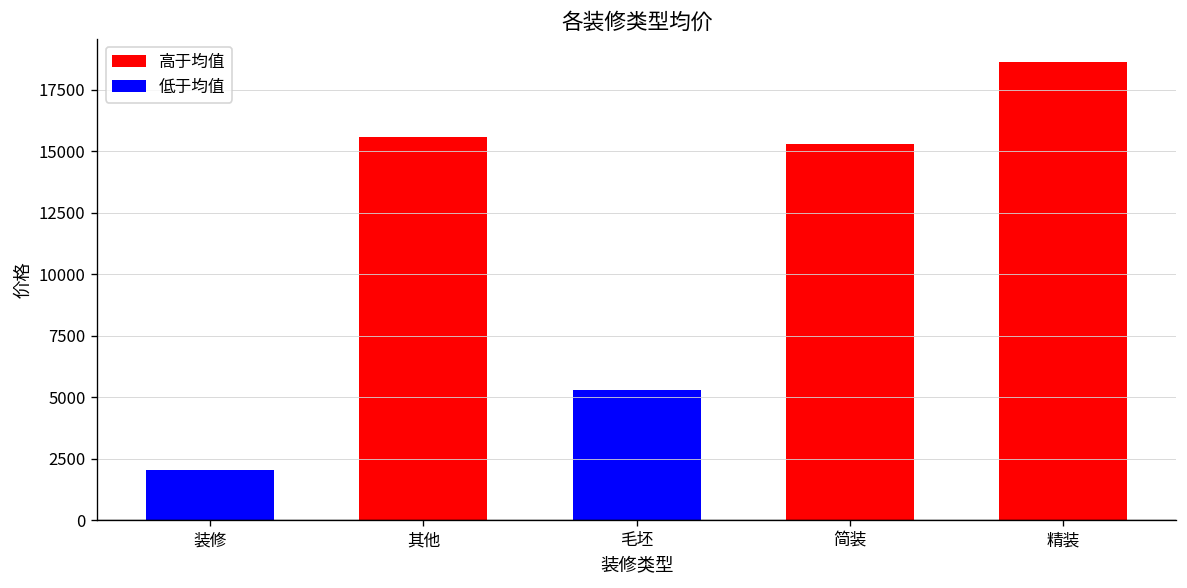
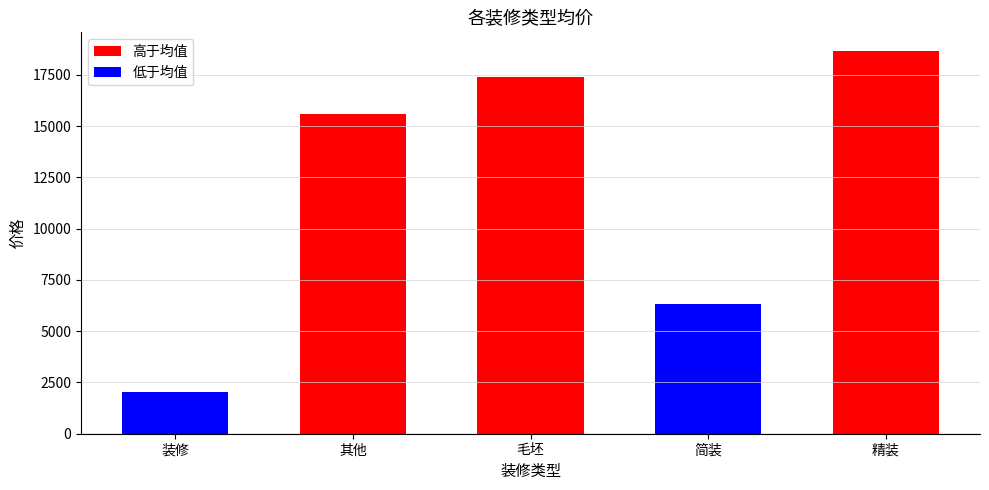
毛坯: 5300 -> 17400
简装: 15300 -> 6300
